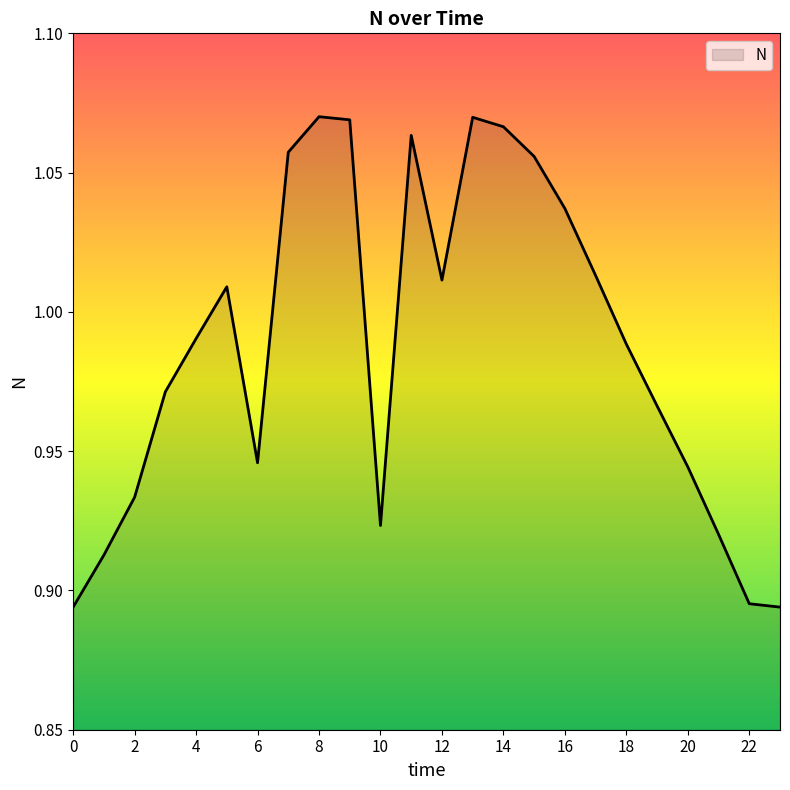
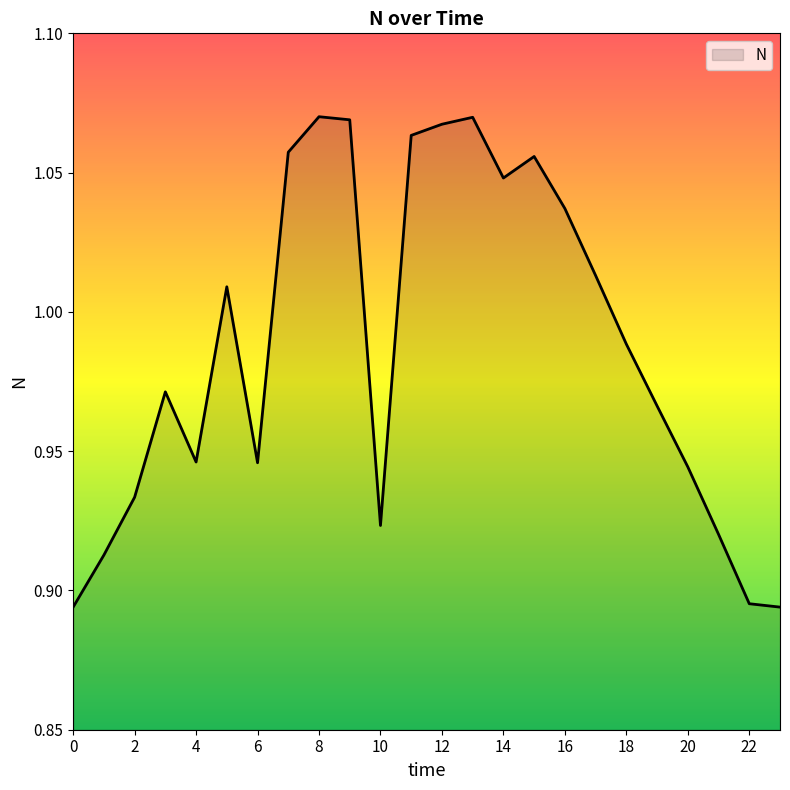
4: 0.990 -> 0.946
12: 1.011 -> 1.067
14: 1.066 -> 1.048
